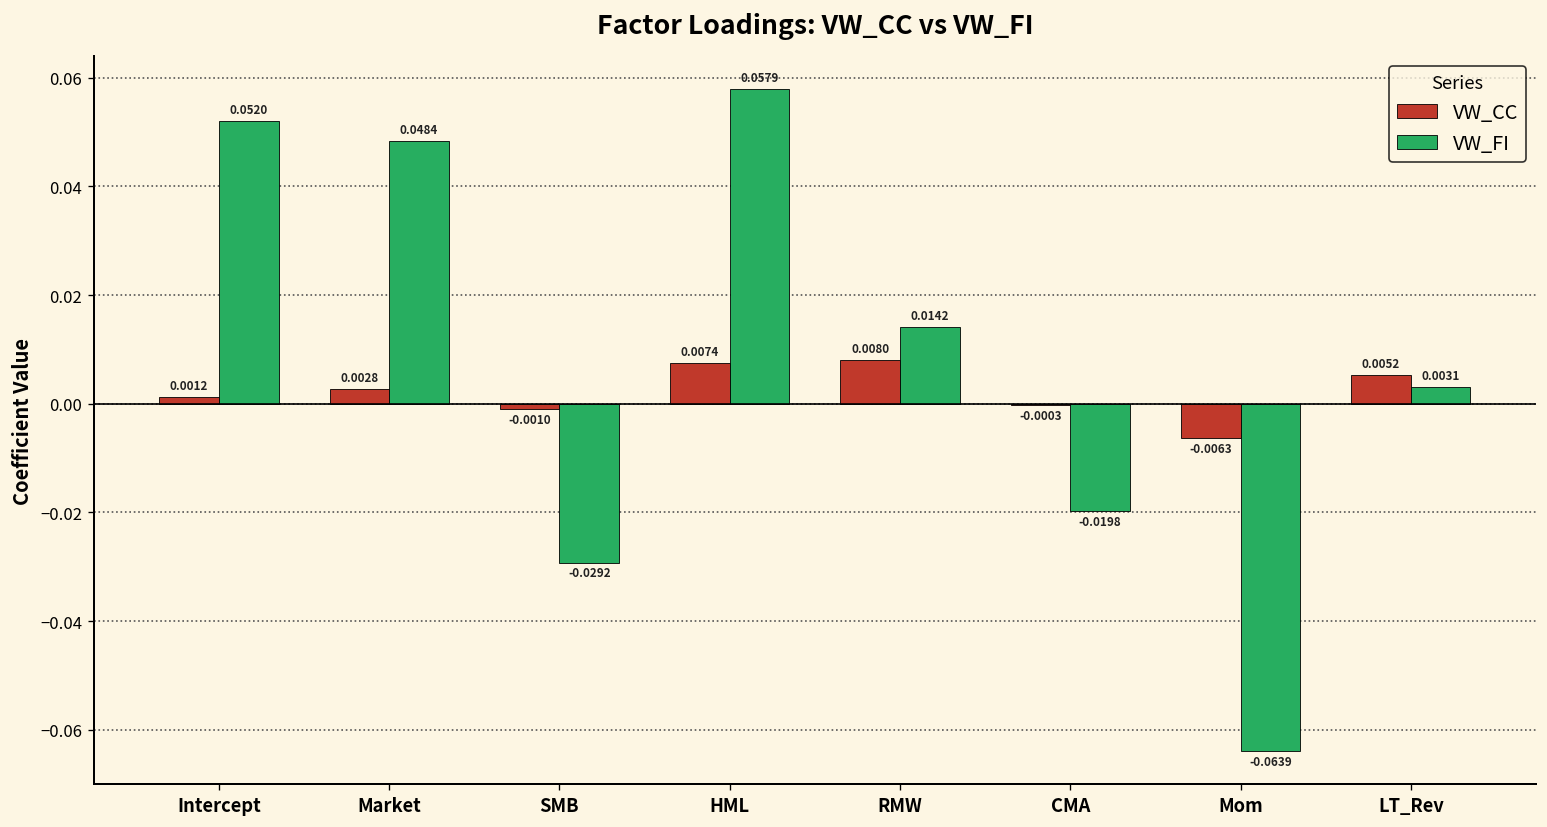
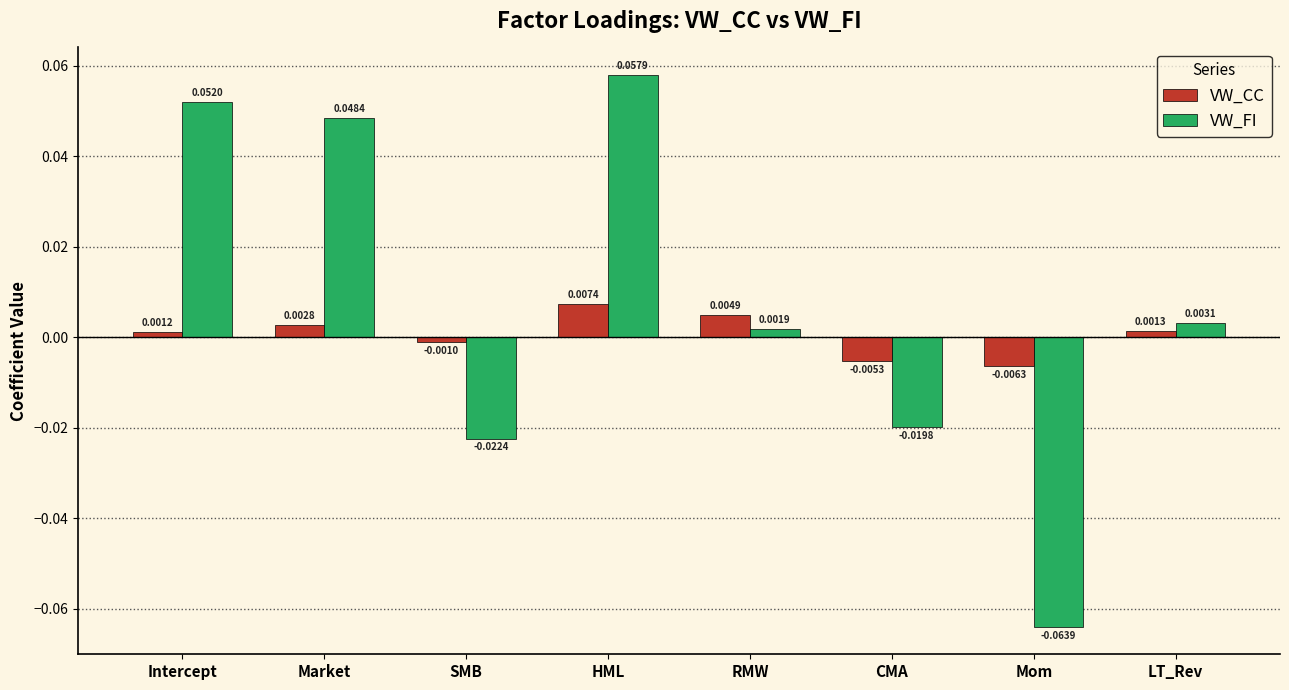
VW_FI, SMB: -0.0292 -> -0.0224
VW_CC, RMW: 0.0080 -> 0.0049
VW_FI, RMW: 0.0142 -> 0.0019
VW_CC, CMA: -0.0003 -> -0.0053
VW_CC, LT_Rev: 0.0052 -> 0.0013
